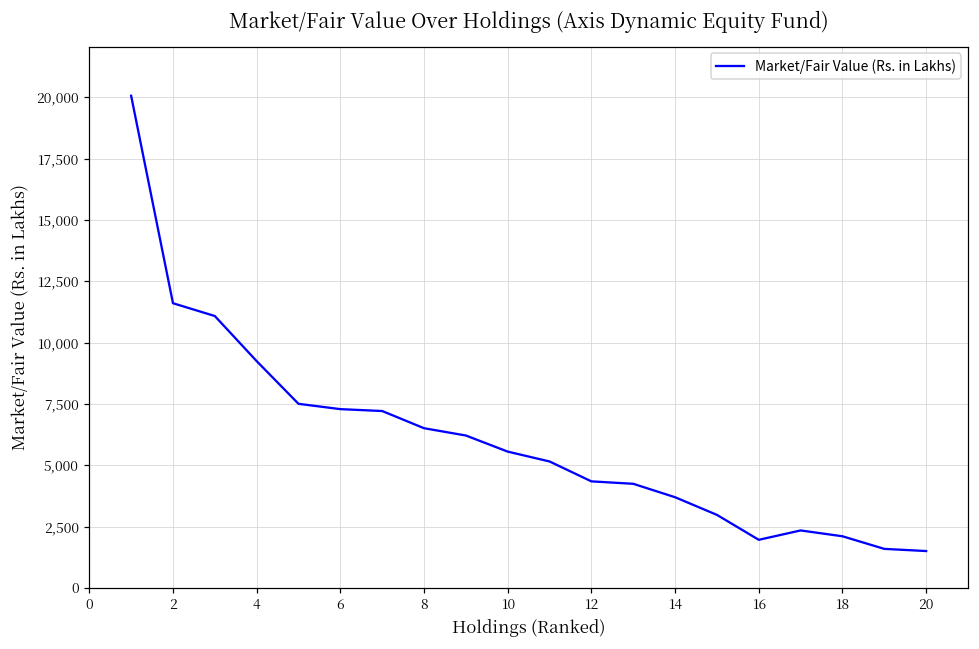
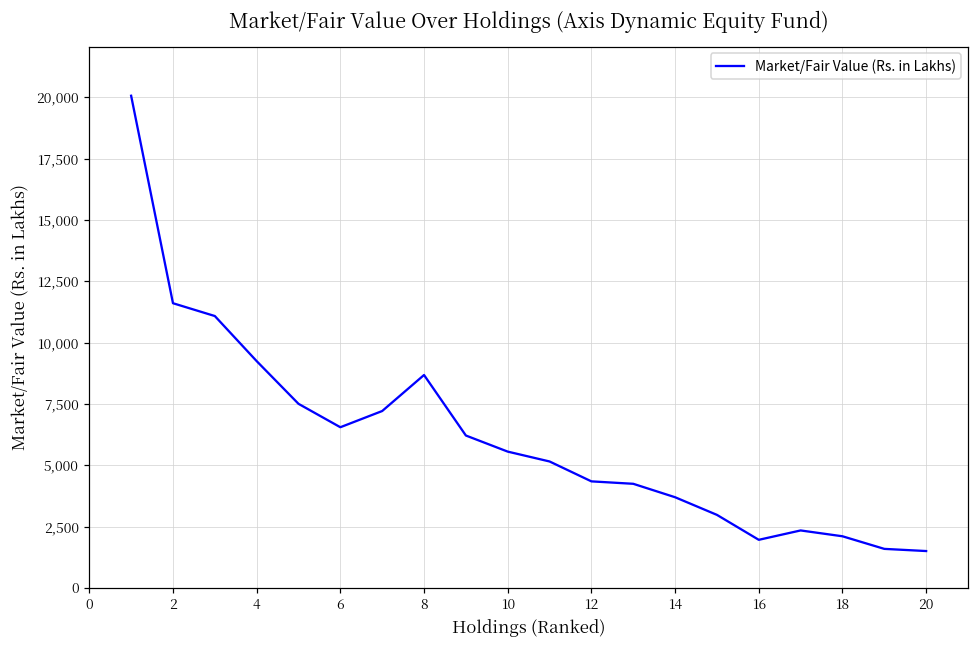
6: 7,300 -> 6,600
8: 6,500 -> 8,700
